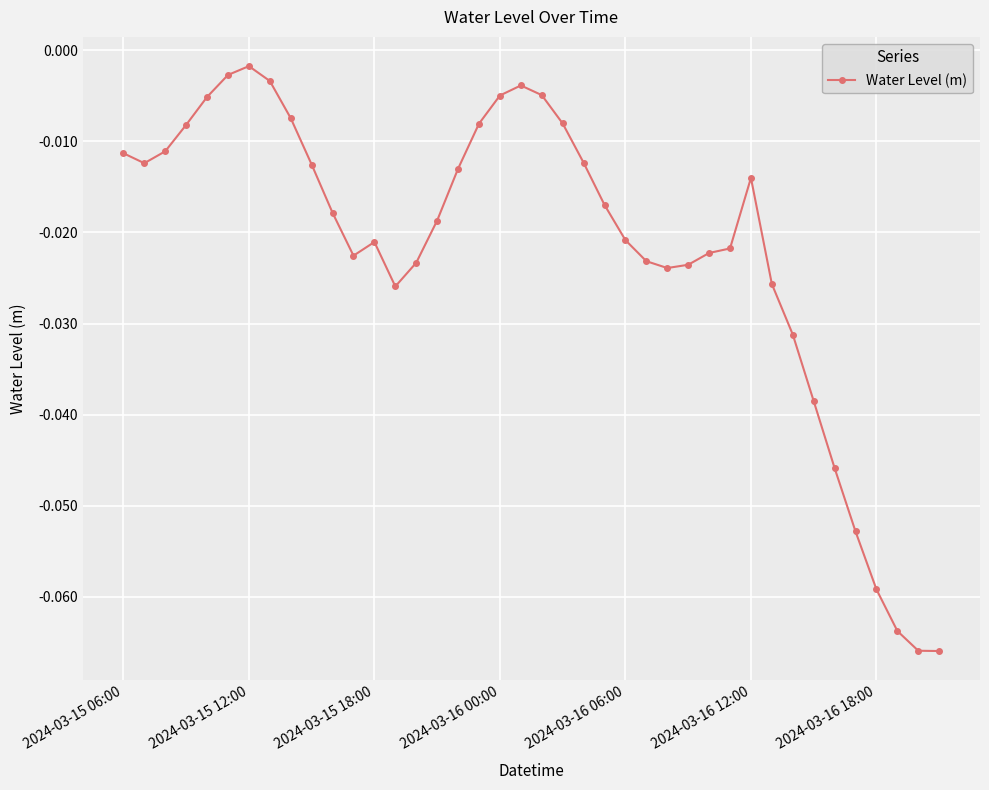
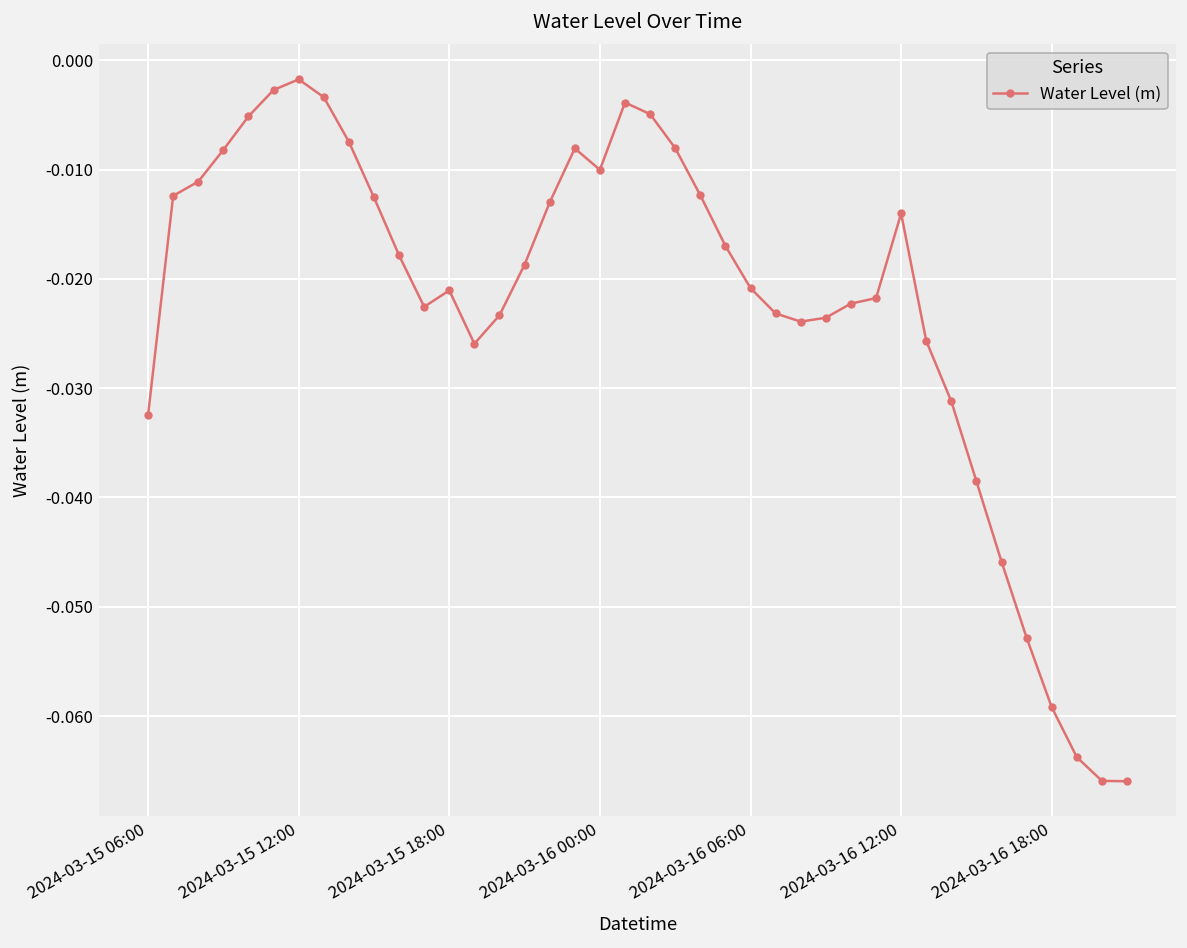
2024-03-15 06:00: -0.011 -> -0.032
2024-03-16 00:00: -0.005 -> -0.010
